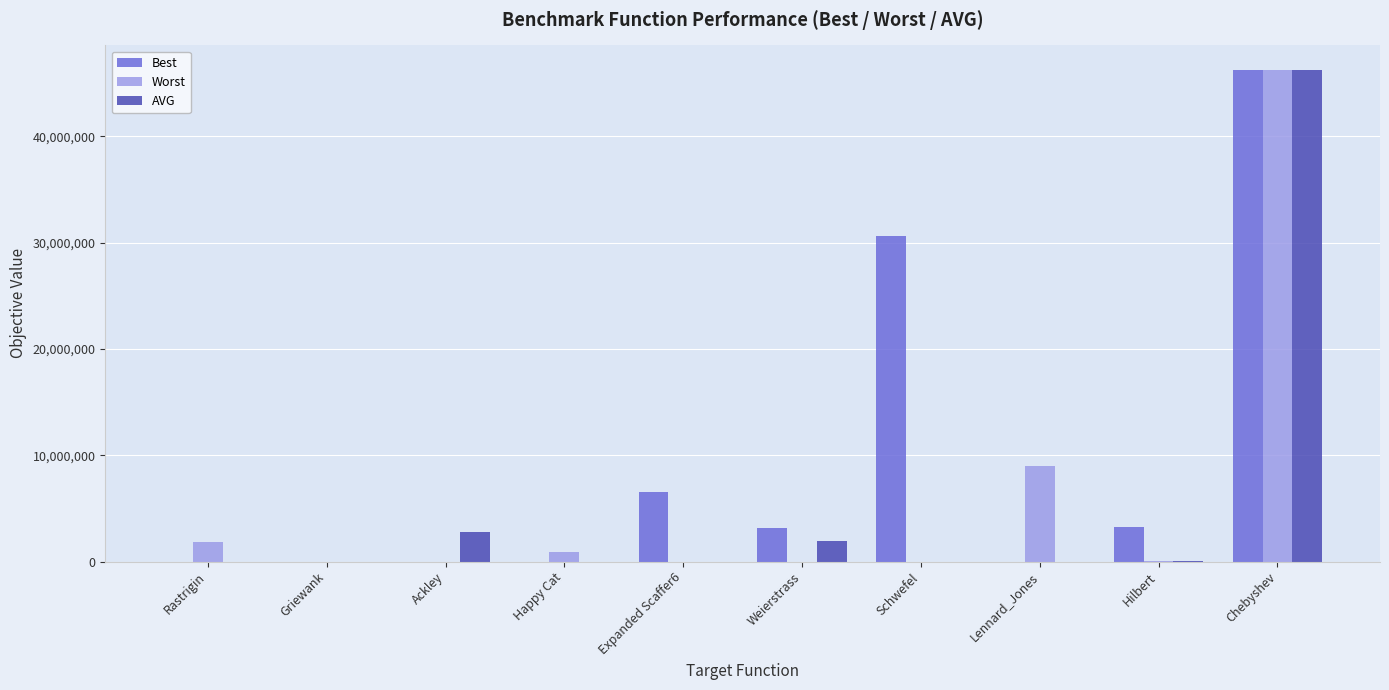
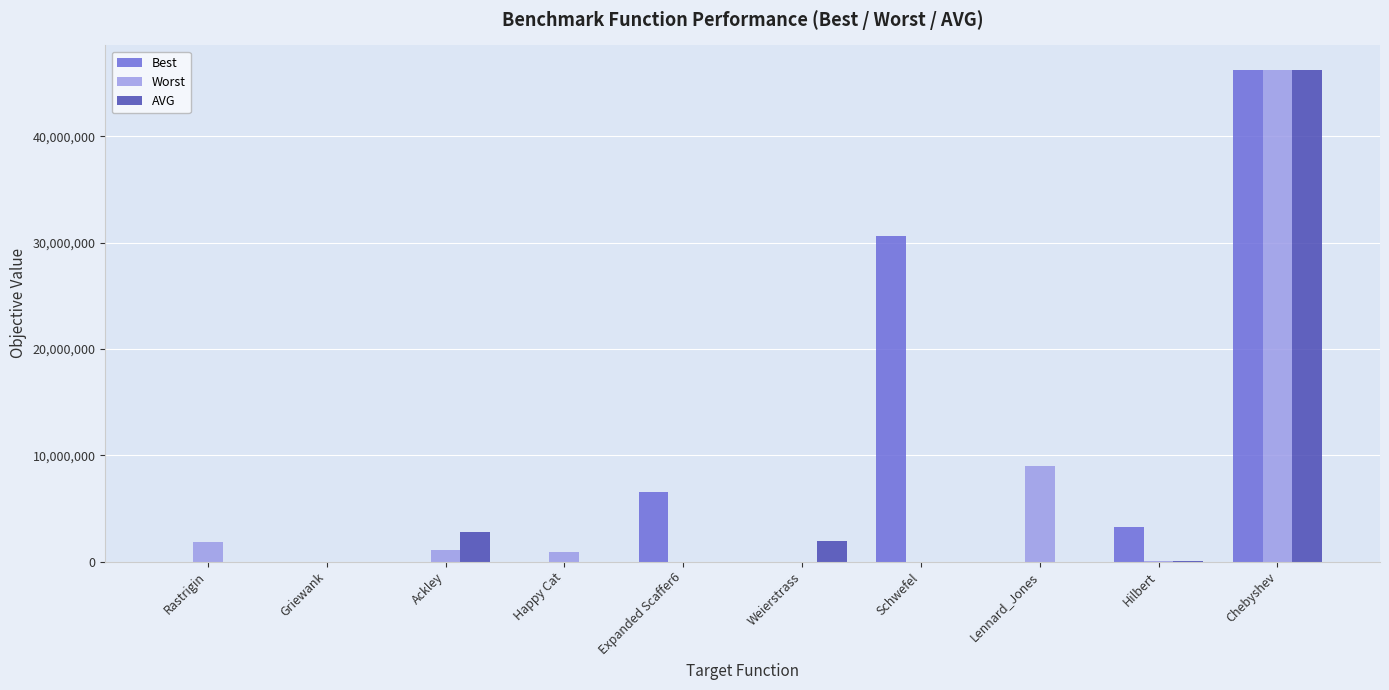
Worst, Ackley: 0 -> 1,100,000
Best, Weierstrass: 3,200,000 -> 0
